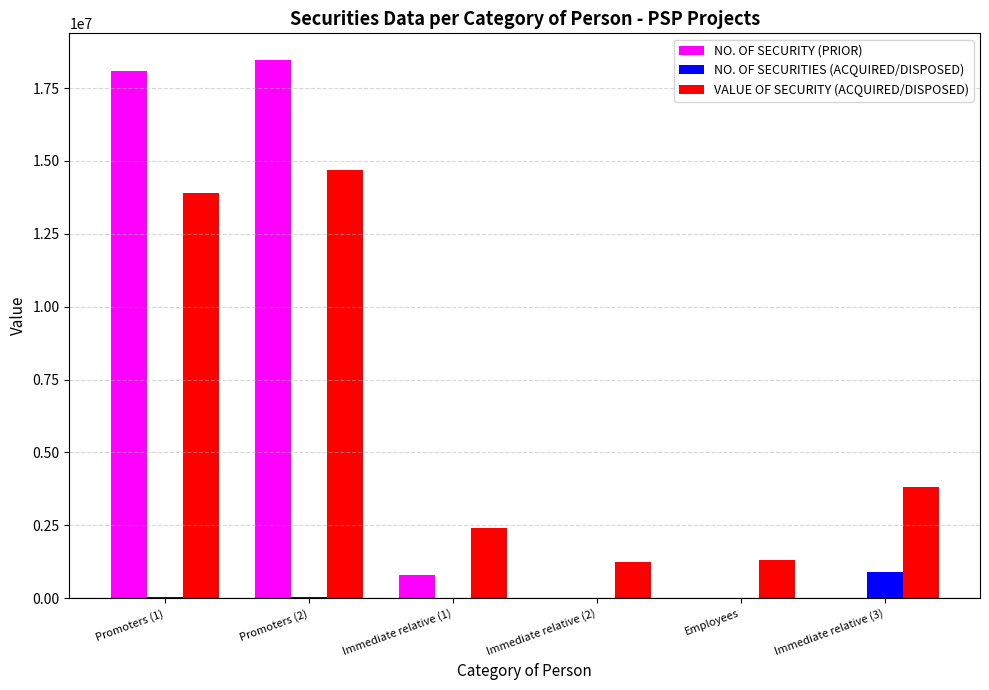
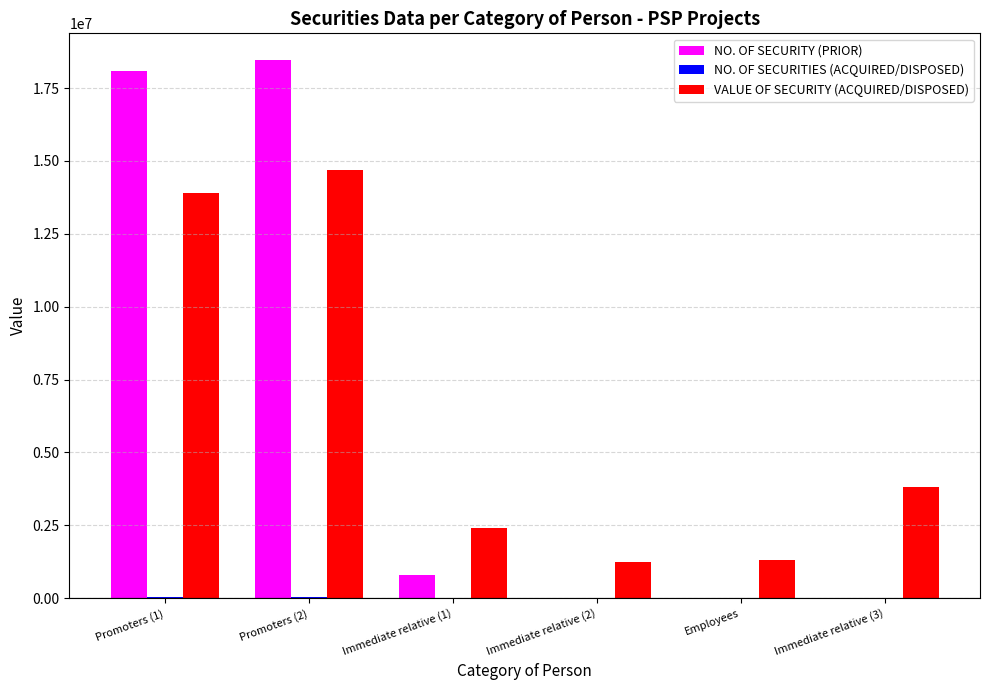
NO. OF SECURITIES (ACQUIRED/DISPOSED), Immediate relative (3): 900000 -> 0
